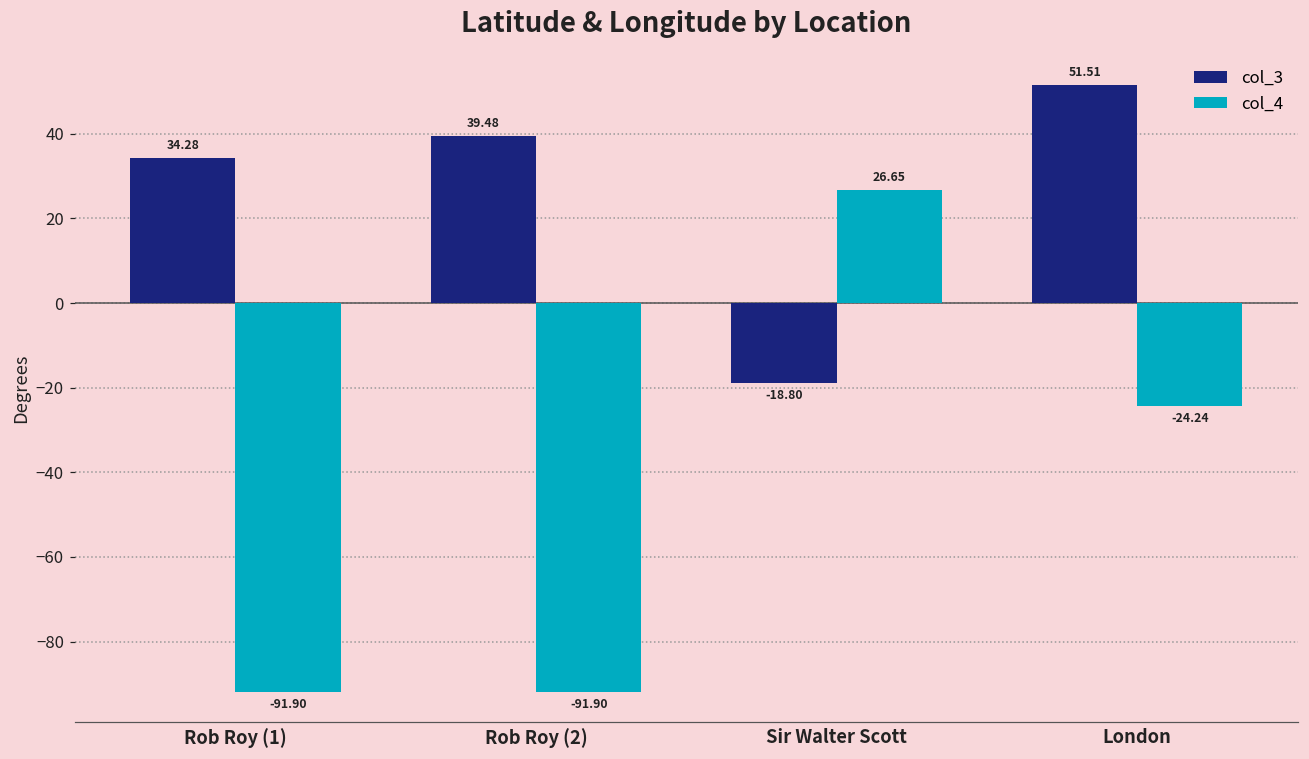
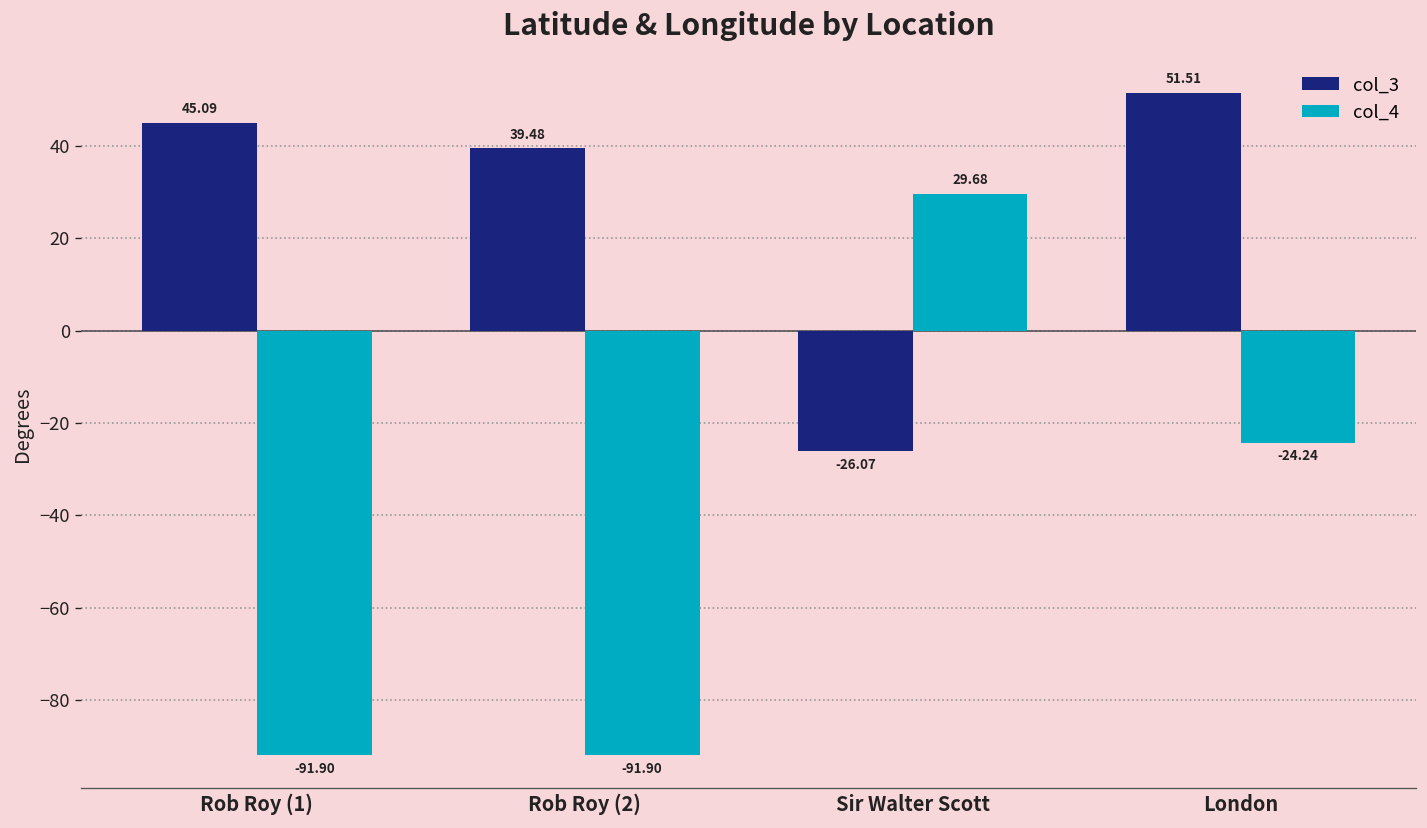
col_3, Rob Roy (1): 34.28 -> 45.09
col_3, Sir Walter Scott: -18.80 -> -26.07
col_4, Sir Walter Scott: 26.65 -> 29.68
